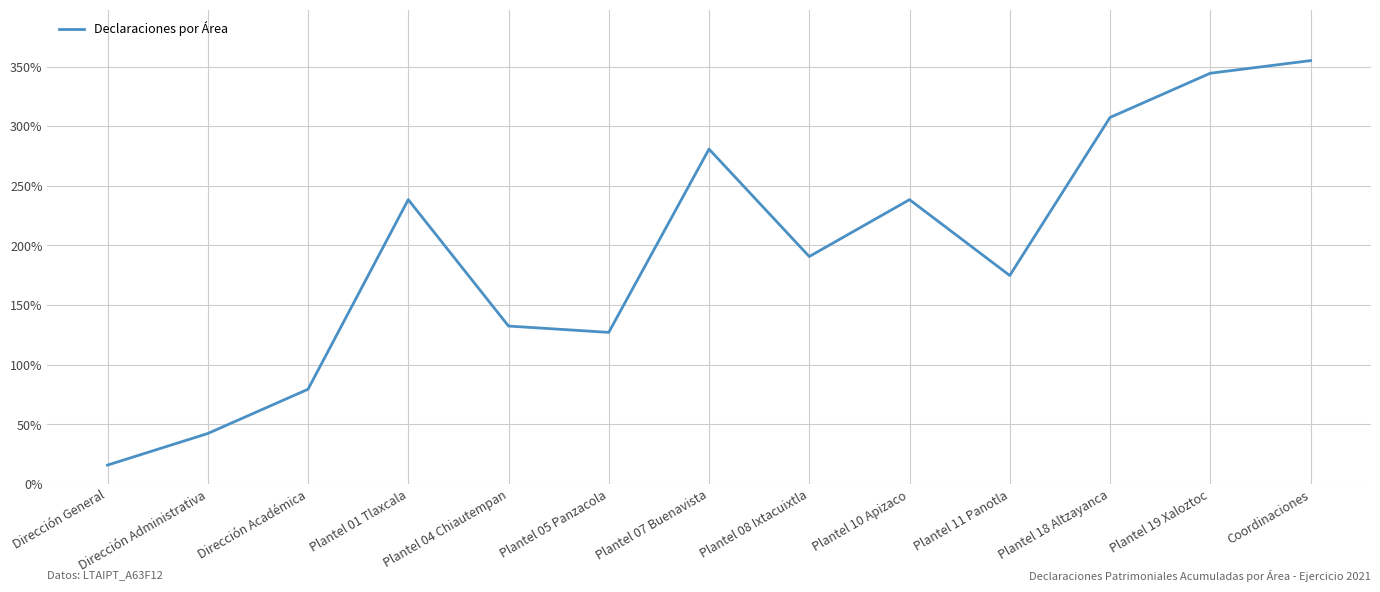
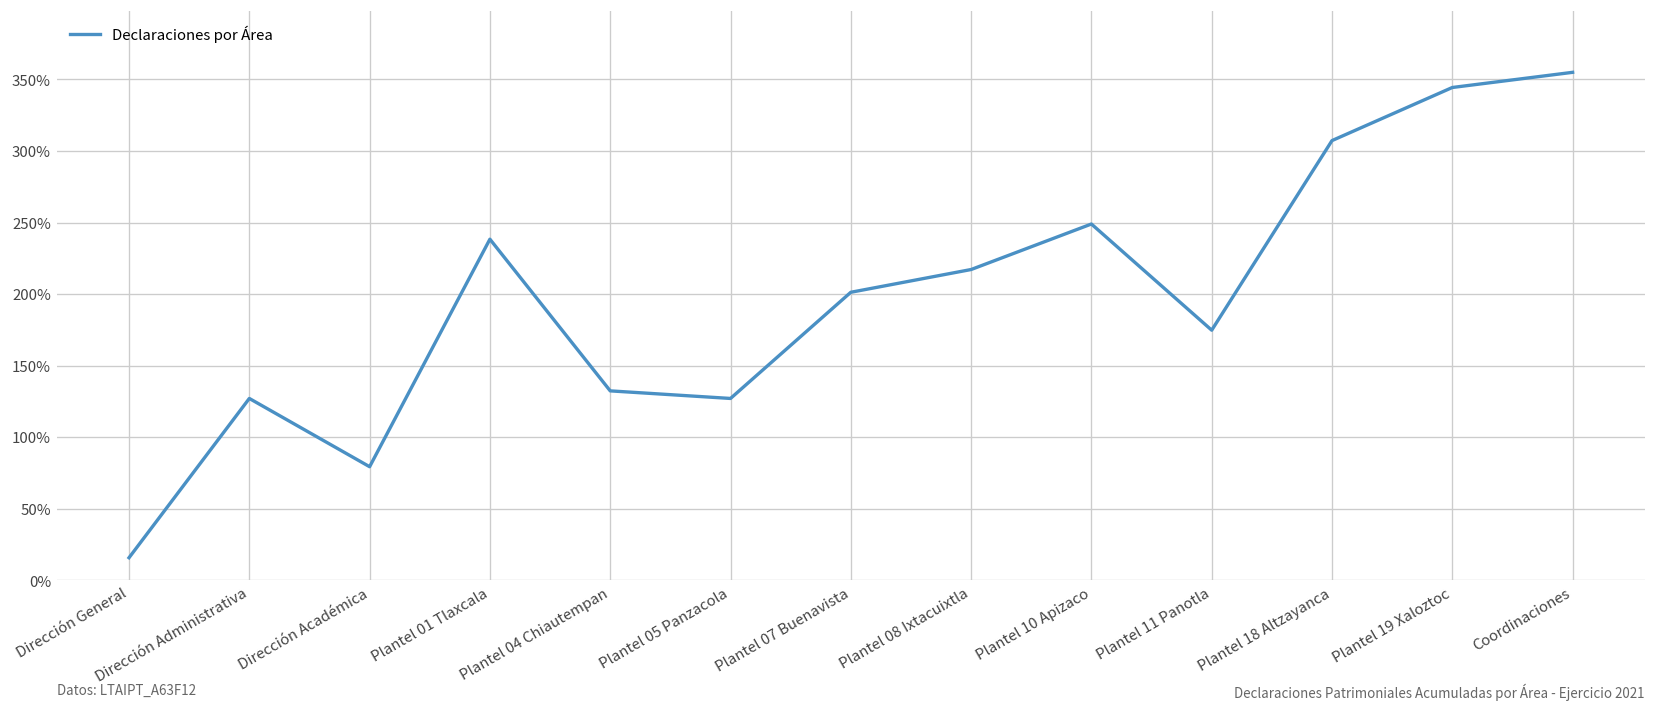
Dirección Administrativa: 42% -> 127%
Plantel 07 Buenavista: 281% -> 201%
Plantel 08 Ixtacuixtla: 191% -> 217%
Plantel 10 Apizaco: 238% -> 249%
